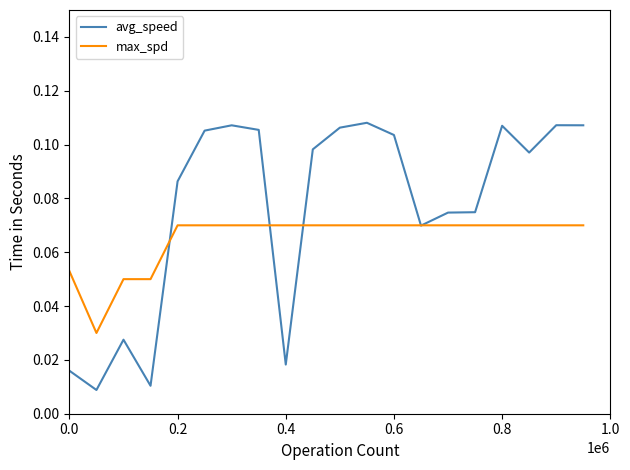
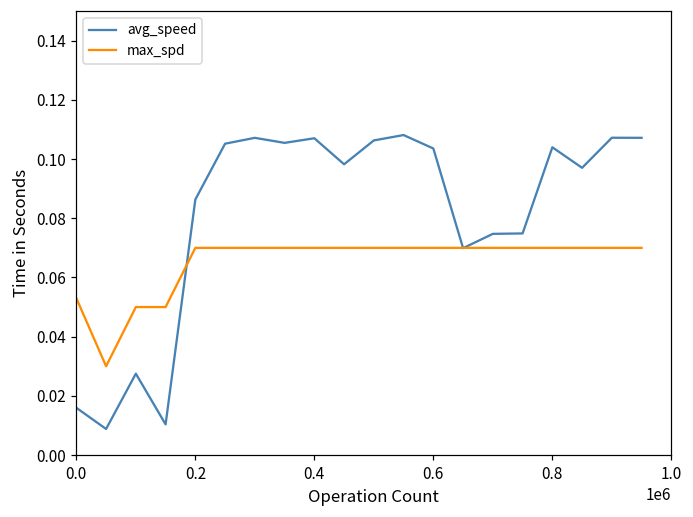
avg_speed, 0.4: 0.018 -> 0.107
avg_speed, 0.8: 0.107 -> 0.104
